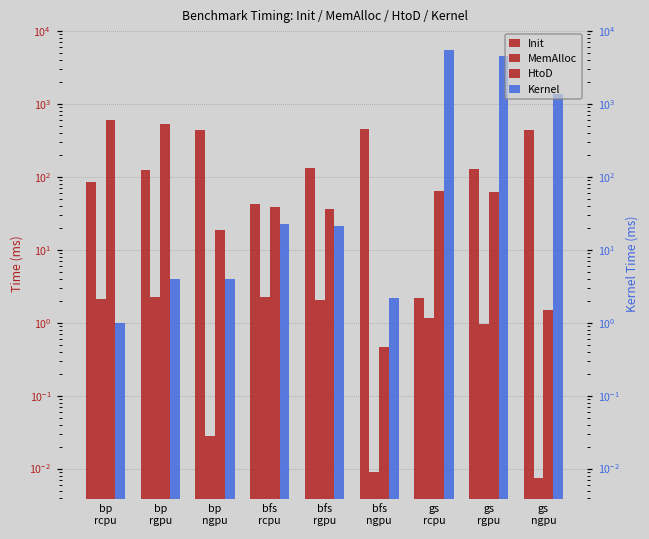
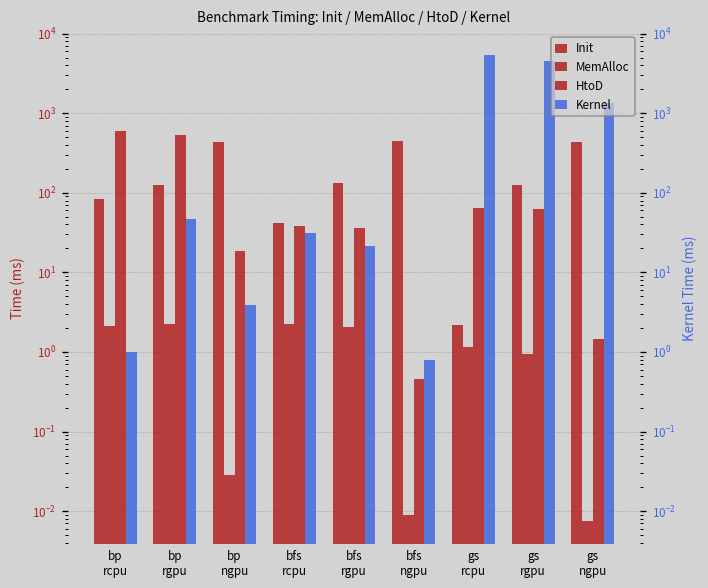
Kernel, bp rgpu: 4 -> 50
Kernel, bfs rcpu: 22 -> 30
Kernel, bfs ngpu: 2.2 -> 0.8
